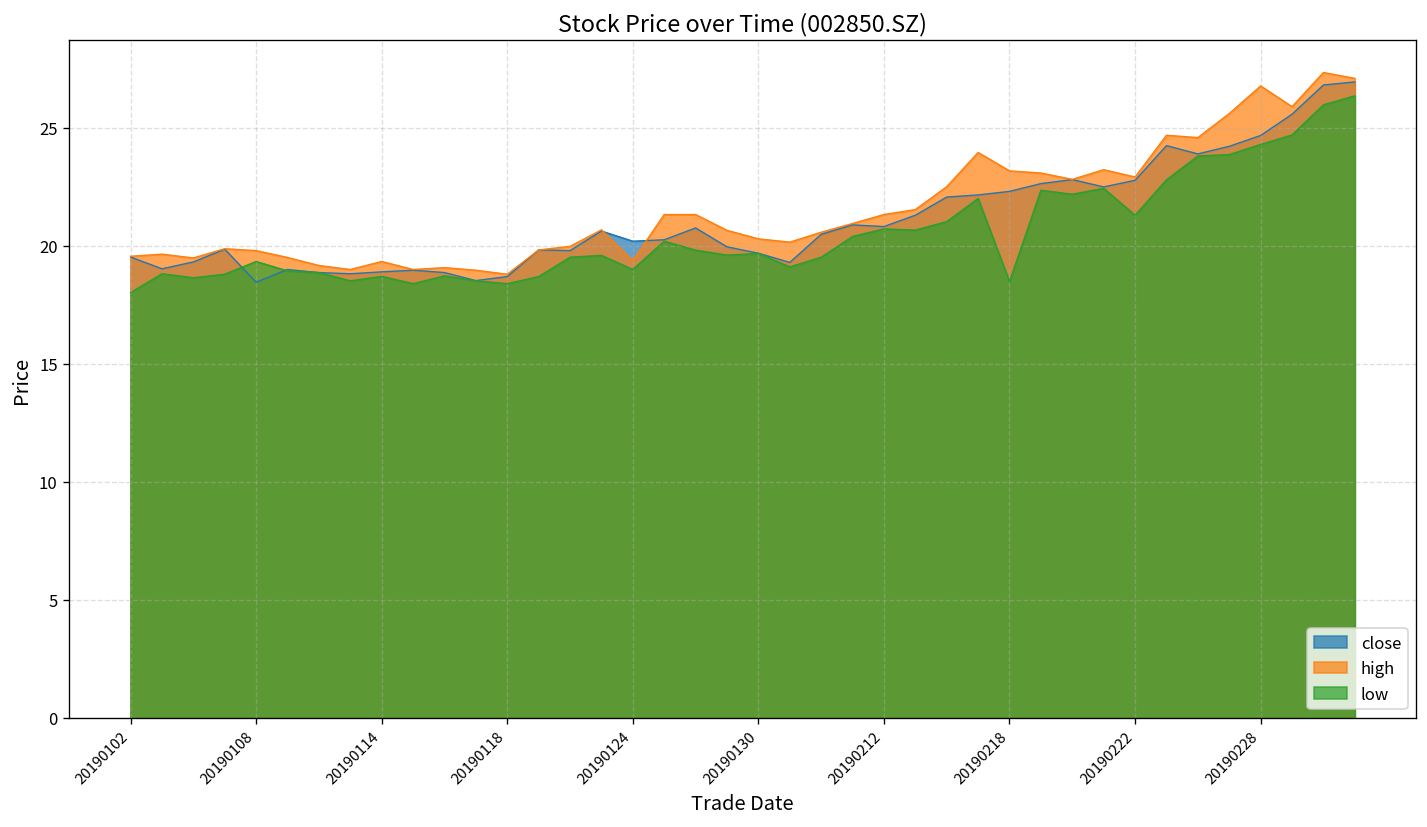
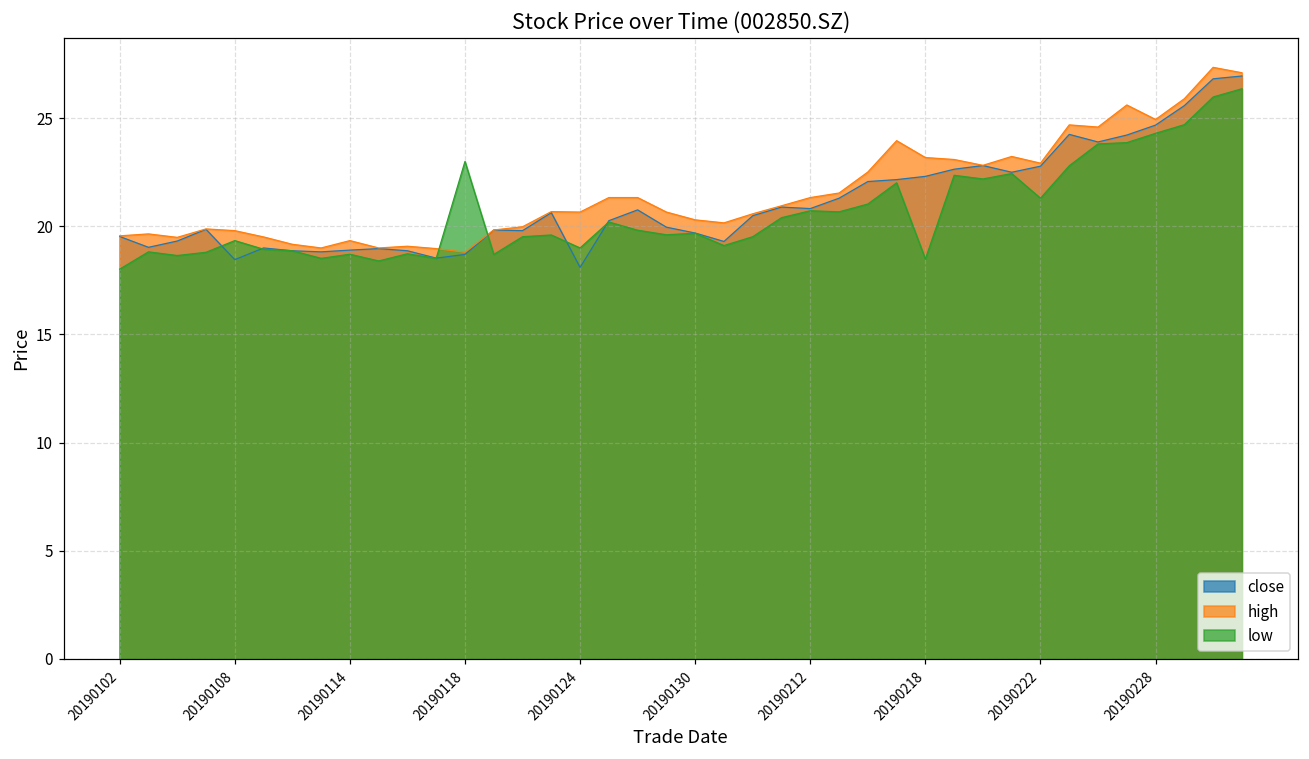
low, 20190118: 18.4 -> 23.0
close, 20190124: 20.2 -> 18.1
high, 20190124: 19.4 -> 20.7
high, 20190228: 26.8 -> 24.9
